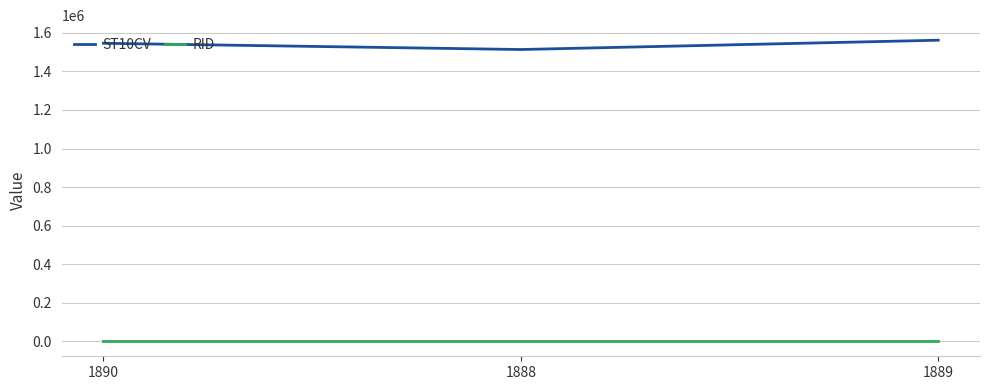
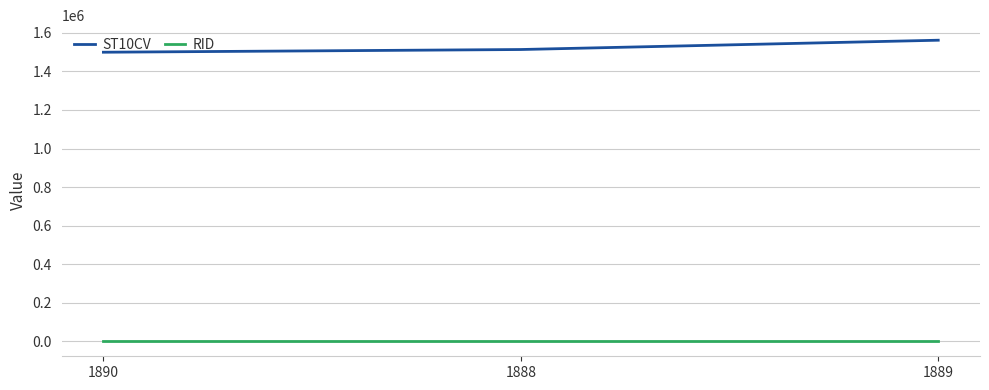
ST10CV, 1890: 1550000 -> 1500000
